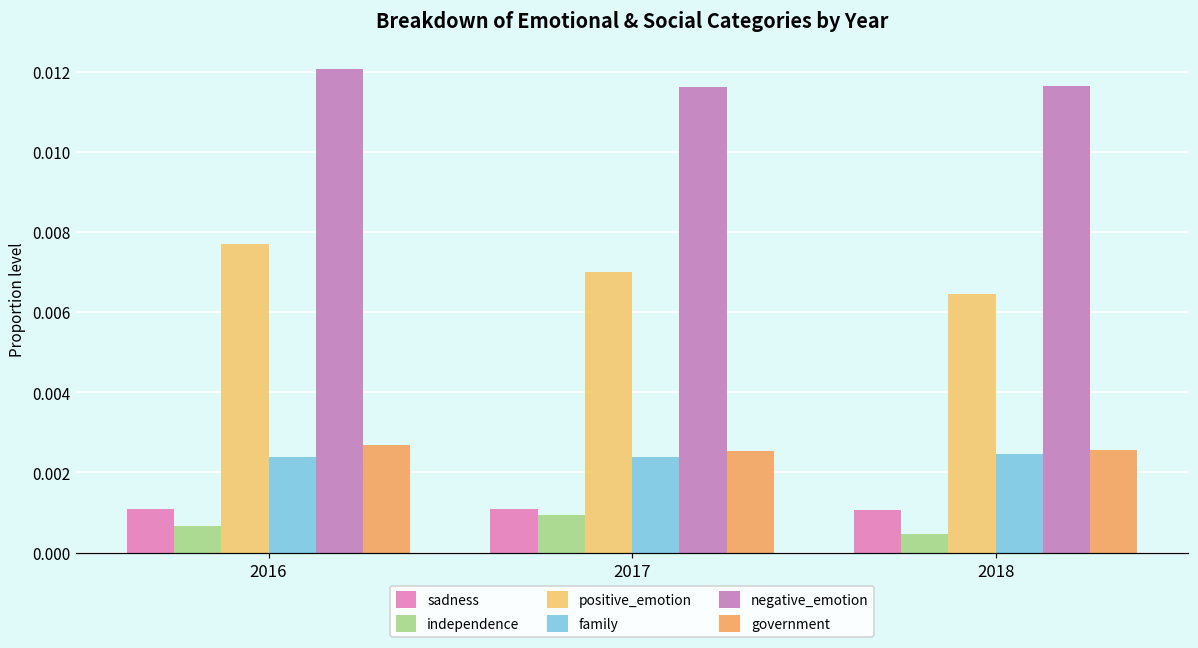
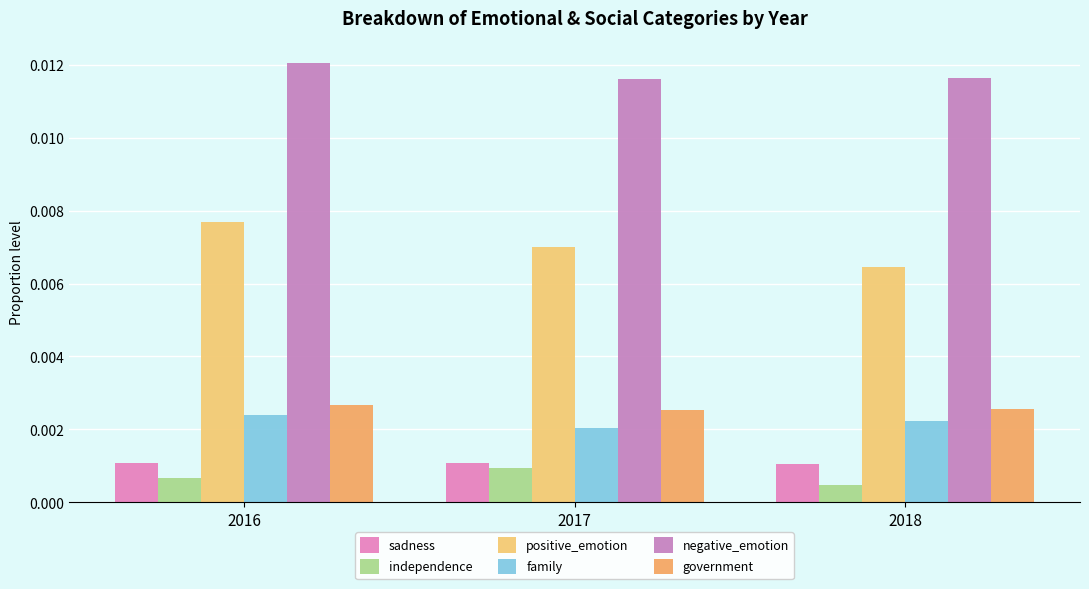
family, 2017: 0.0024 -> 0.0020
family, 2018: 0.0025 -> 0.0022
